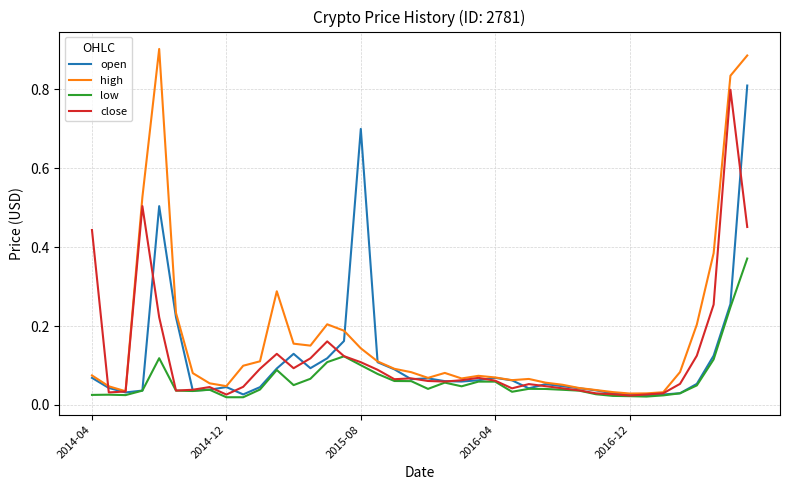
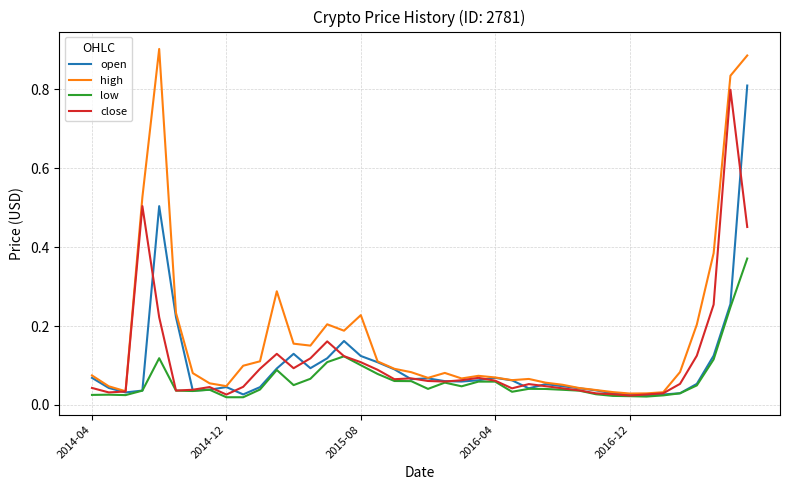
close, 2014-04: 0.44 -> 0.04
open, 2015-08: 0.70 -> 0.12
high, 2015-08: 0.14 -> 0.23
